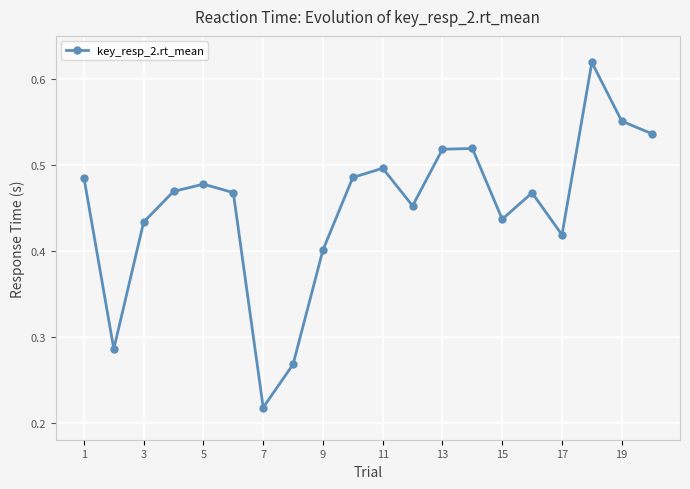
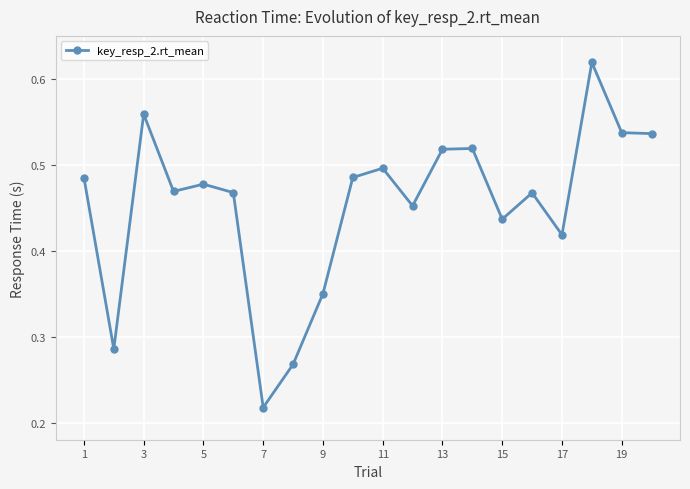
3: 0.43 -> 0.56
9: 0.40 -> 0.35
19: 0.55 -> 0.54
